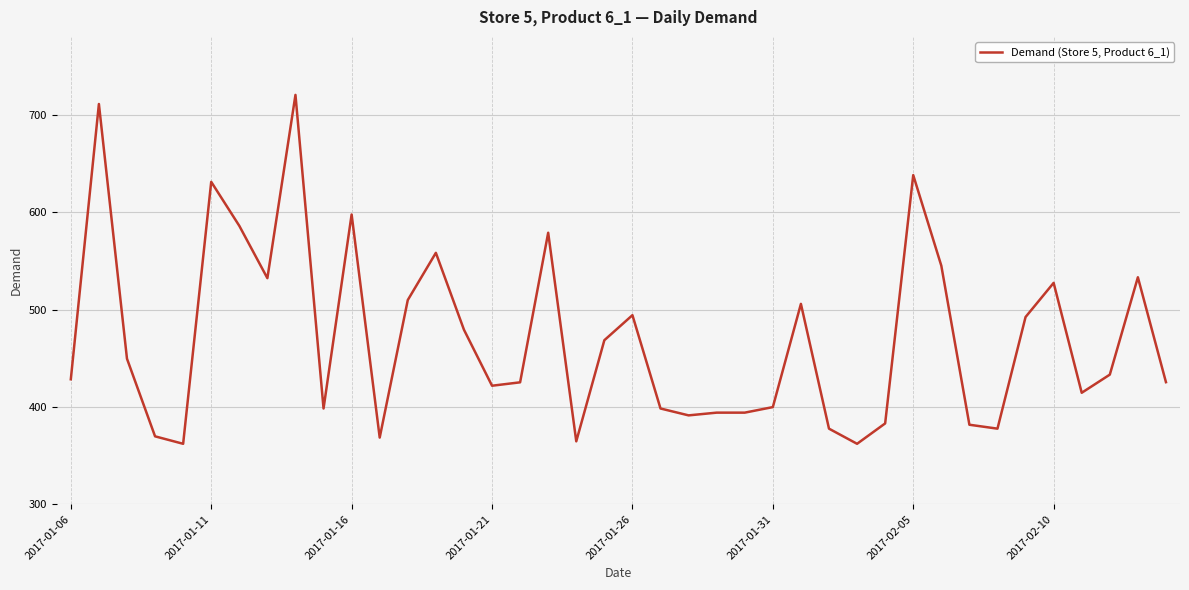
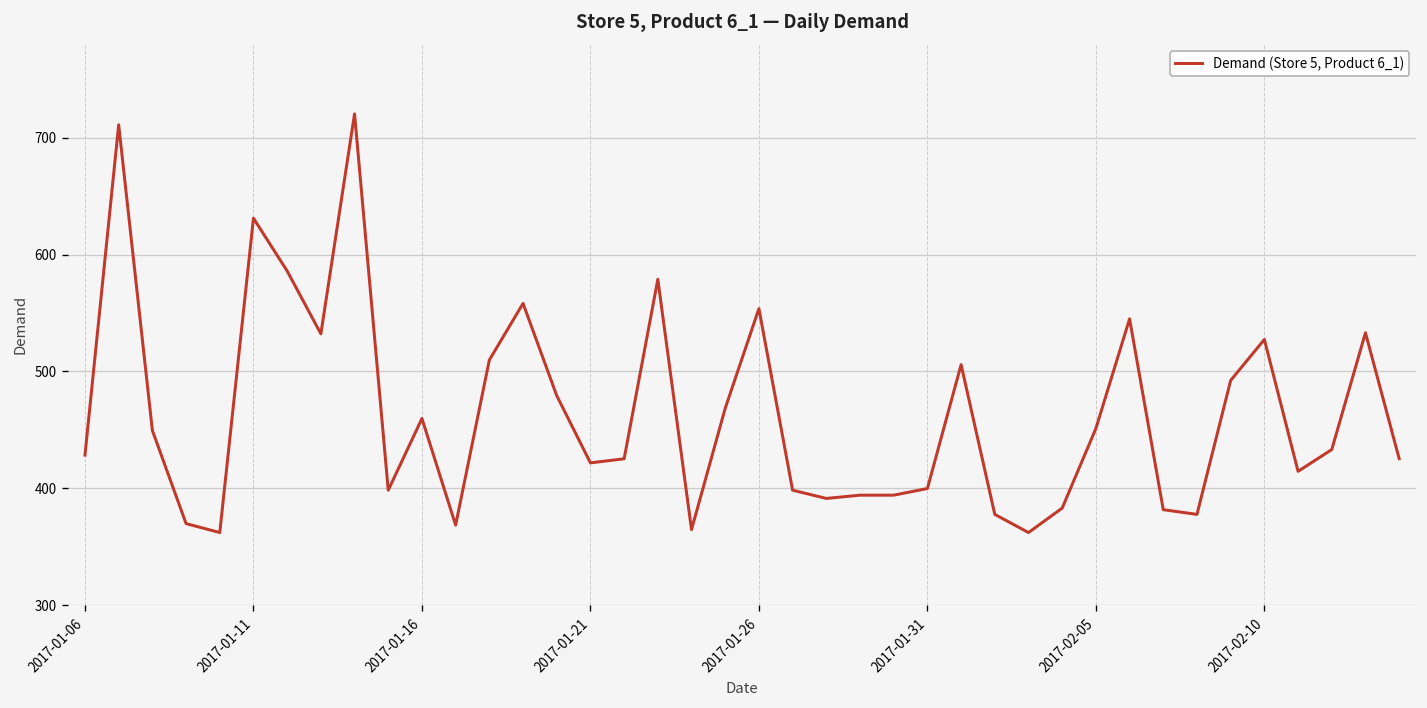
2017-01-16: 600 -> 460
2017-01-26: 490 -> 550
2017-02-05: 640 -> 450
